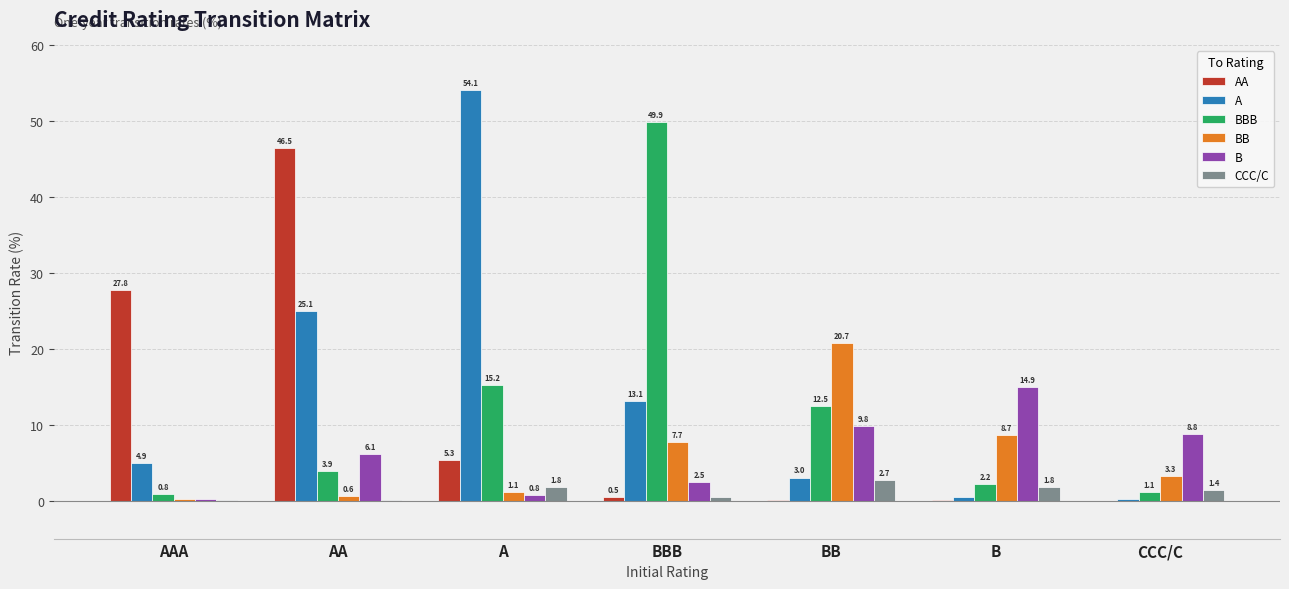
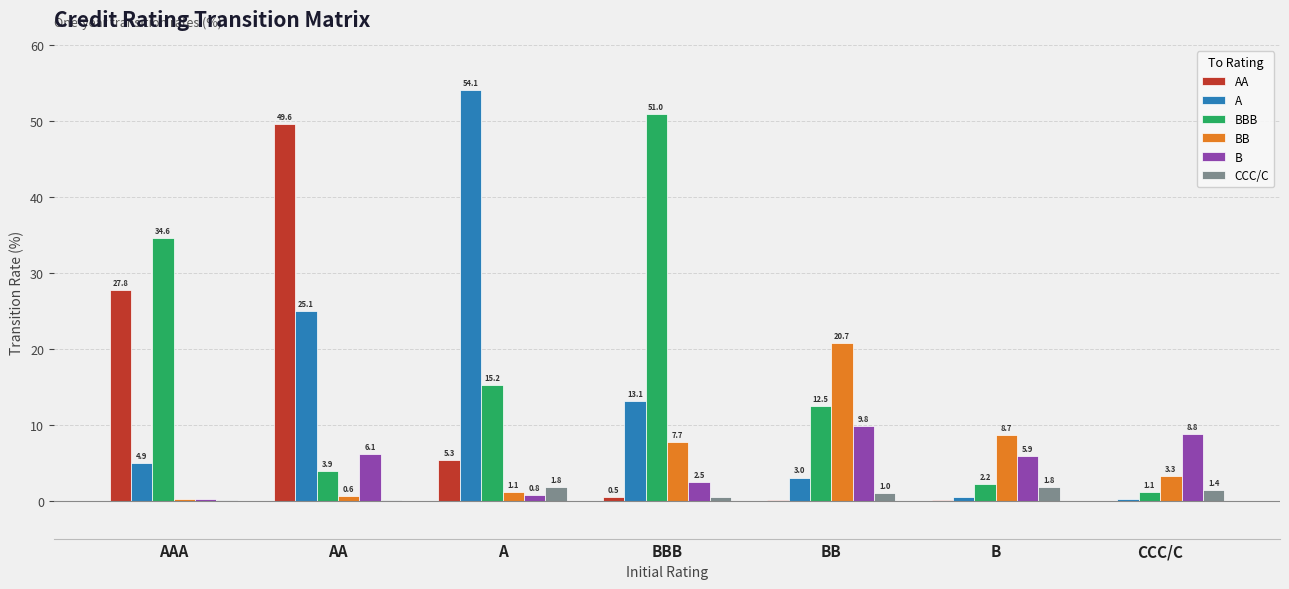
BBB, AAA: 0.8 -> 34.6
AA, AA: 46.5 -> 49.6
BBB, BBB: 49.9 -> 51.0
CCC/C, BB: 2.7 -> 1.0
B, B: 14.9 -> 5.9
